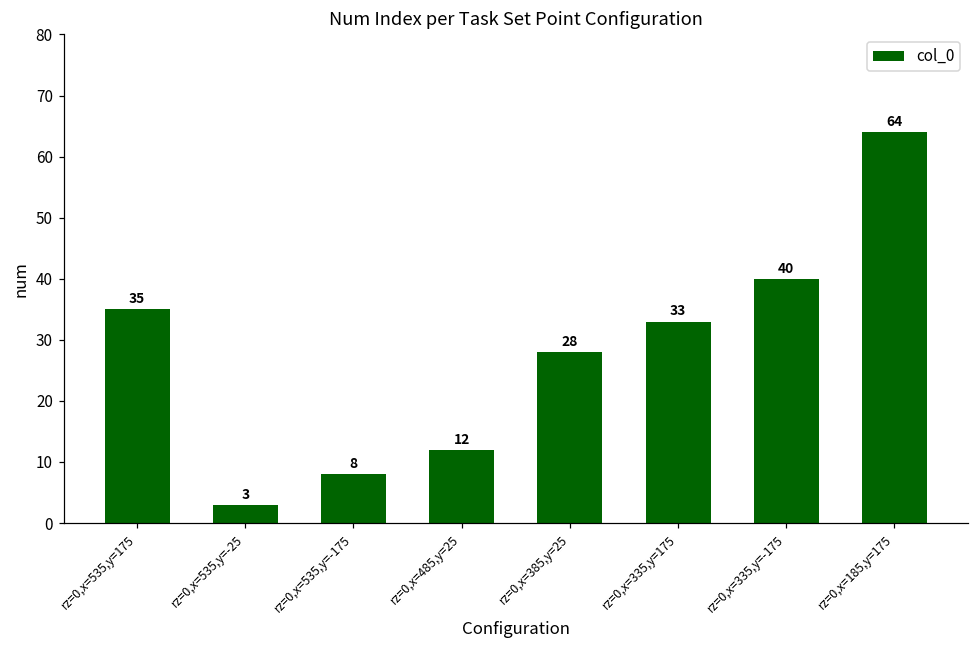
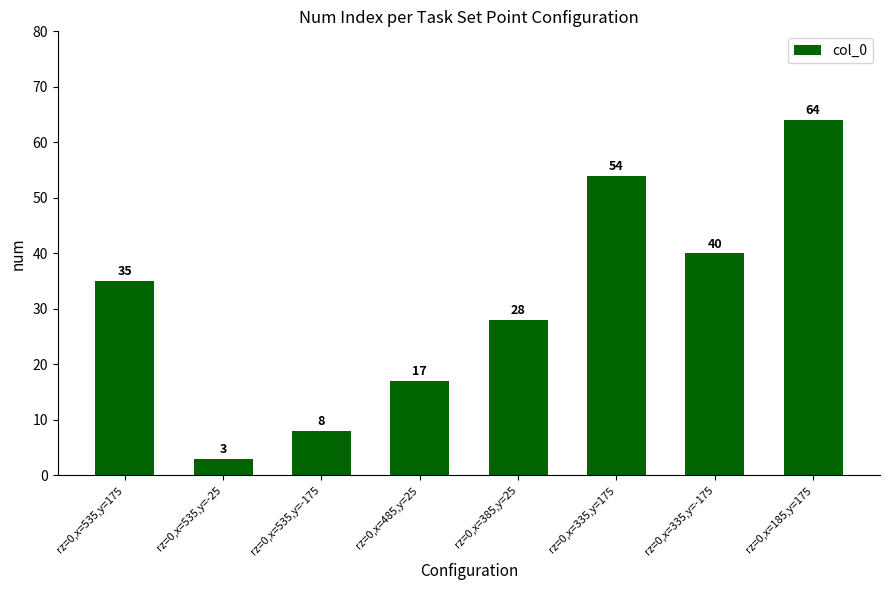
rz=0,x=485,y=25: 12 -> 17
rz=0,x=335,y=175: 33 -> 54
